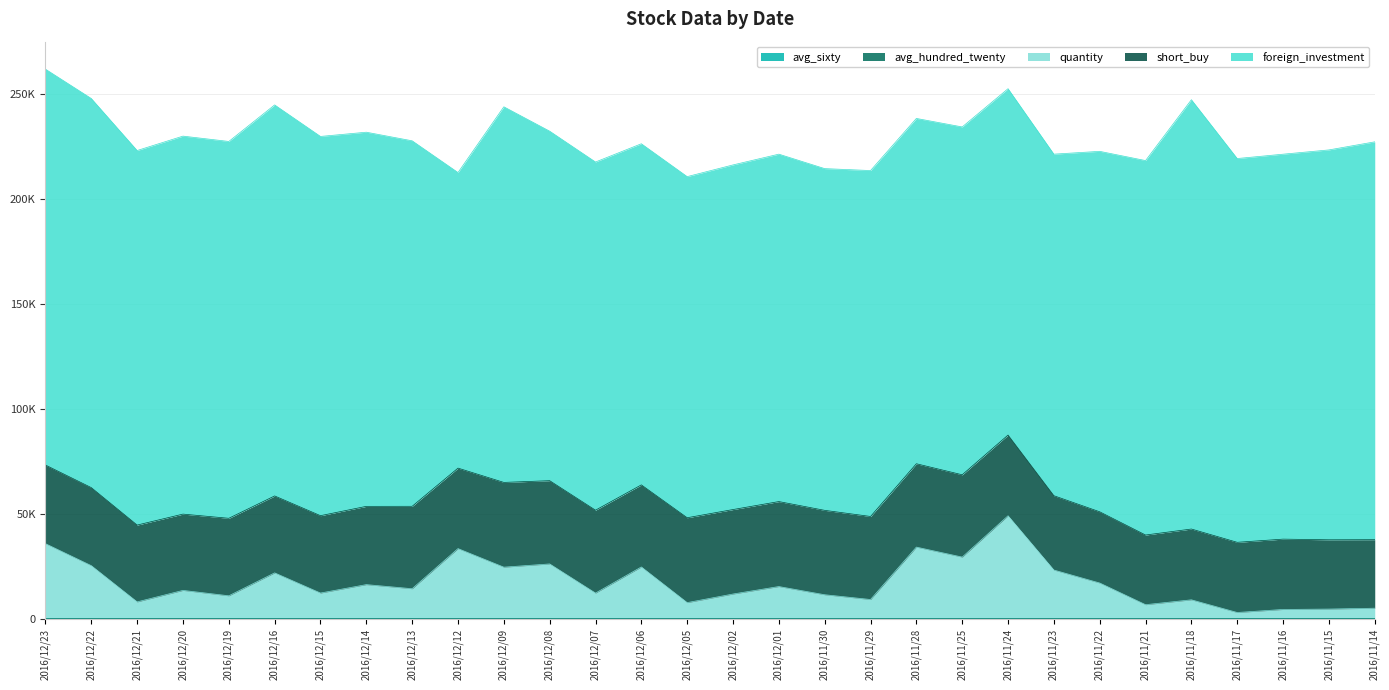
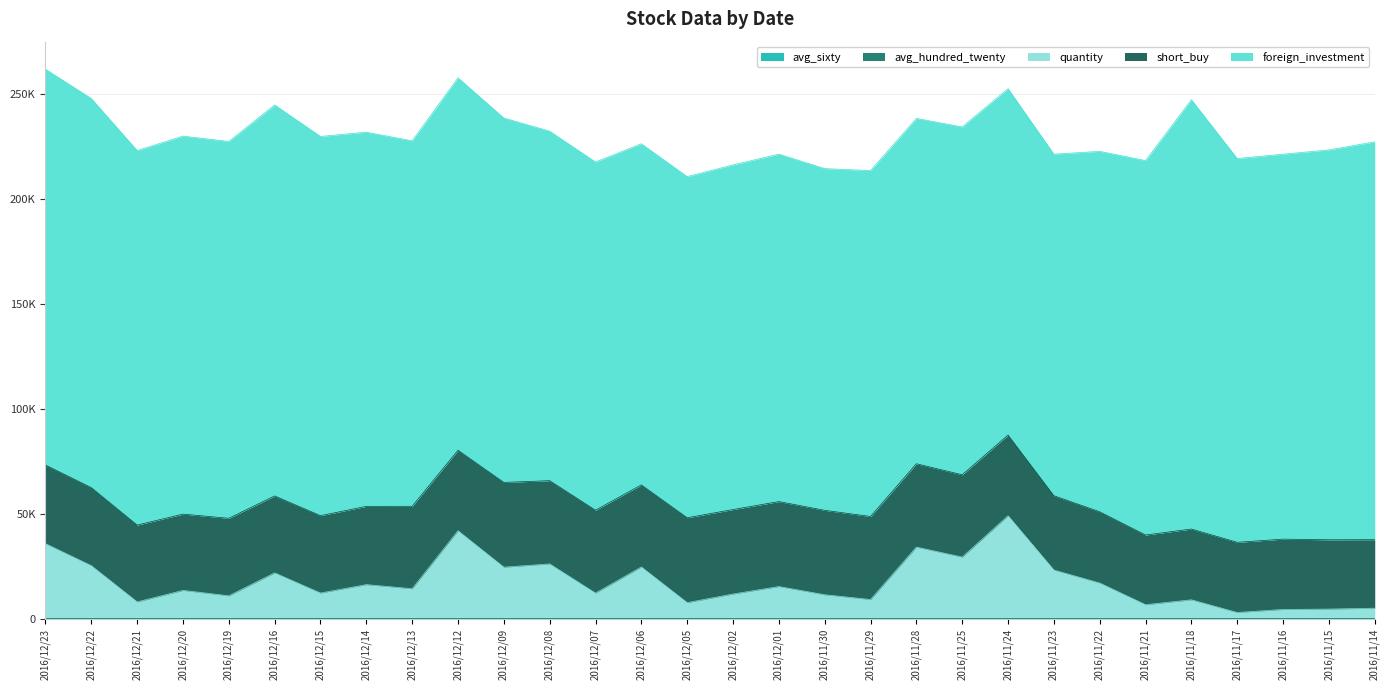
quantity, 2016/12/12: 33000 -> 42000
foreign_investment, 2016/12/12: 141000 -> 177000
foreign_investment, 2016/12/09: 179000 -> 174000
